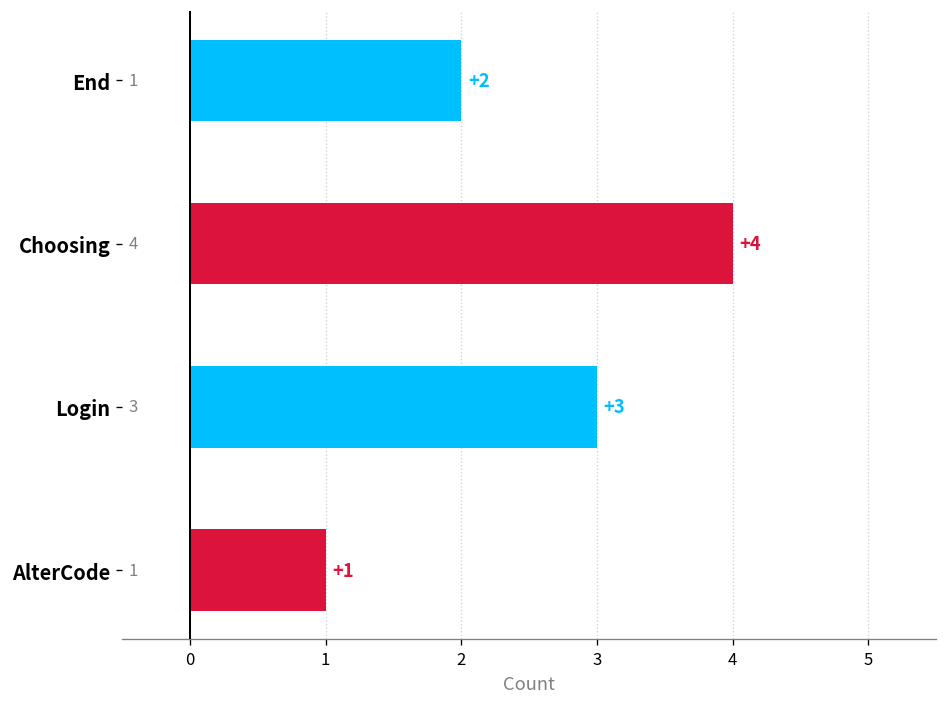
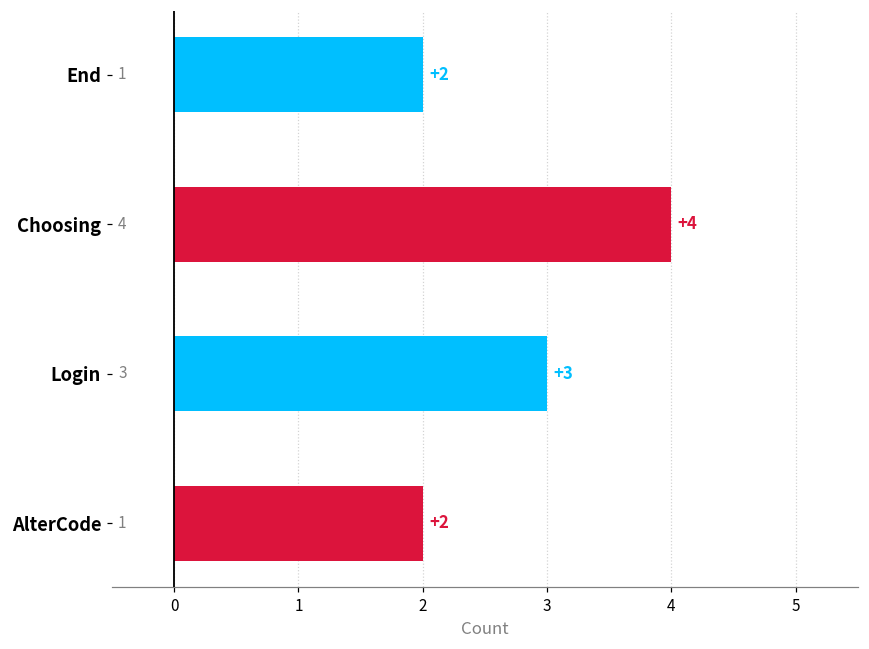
AlterCode: +1 -> +2
